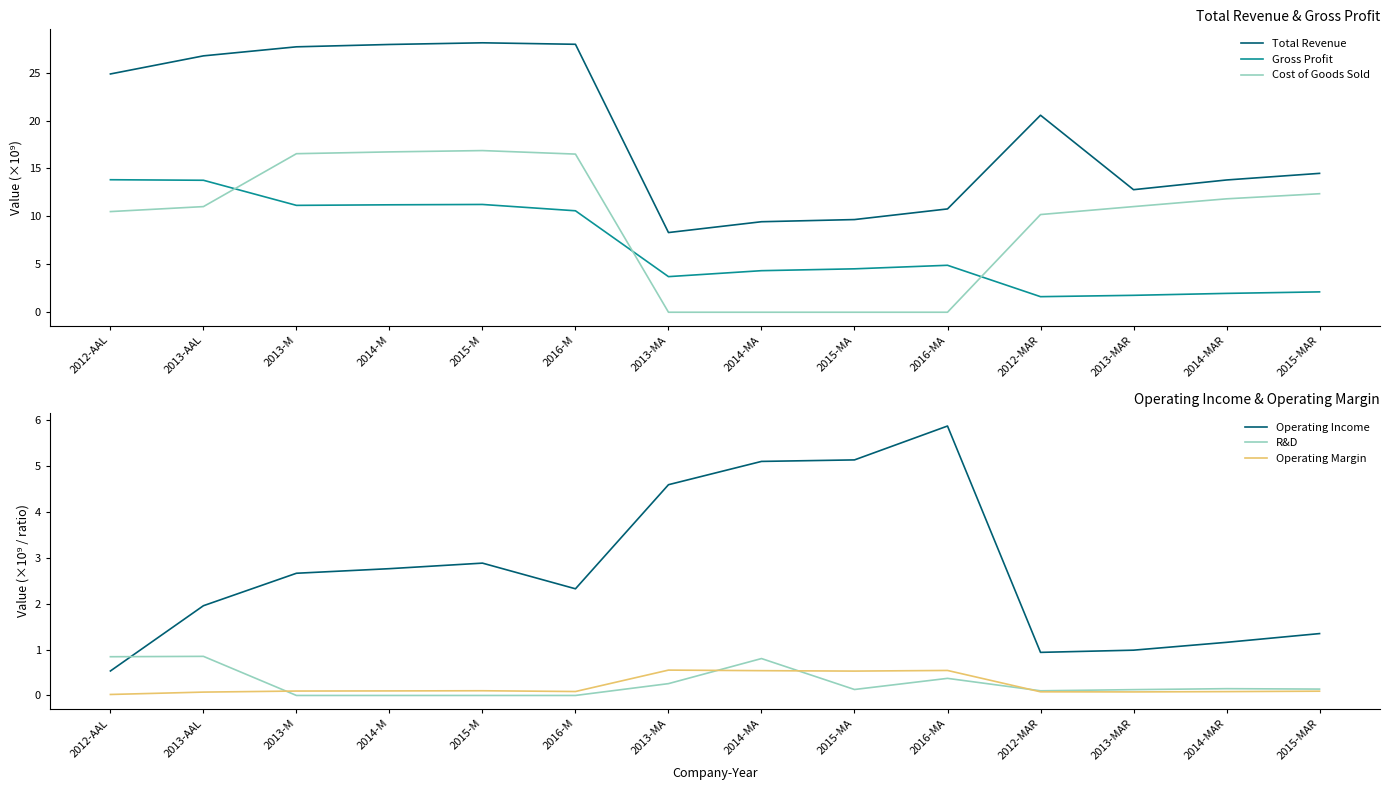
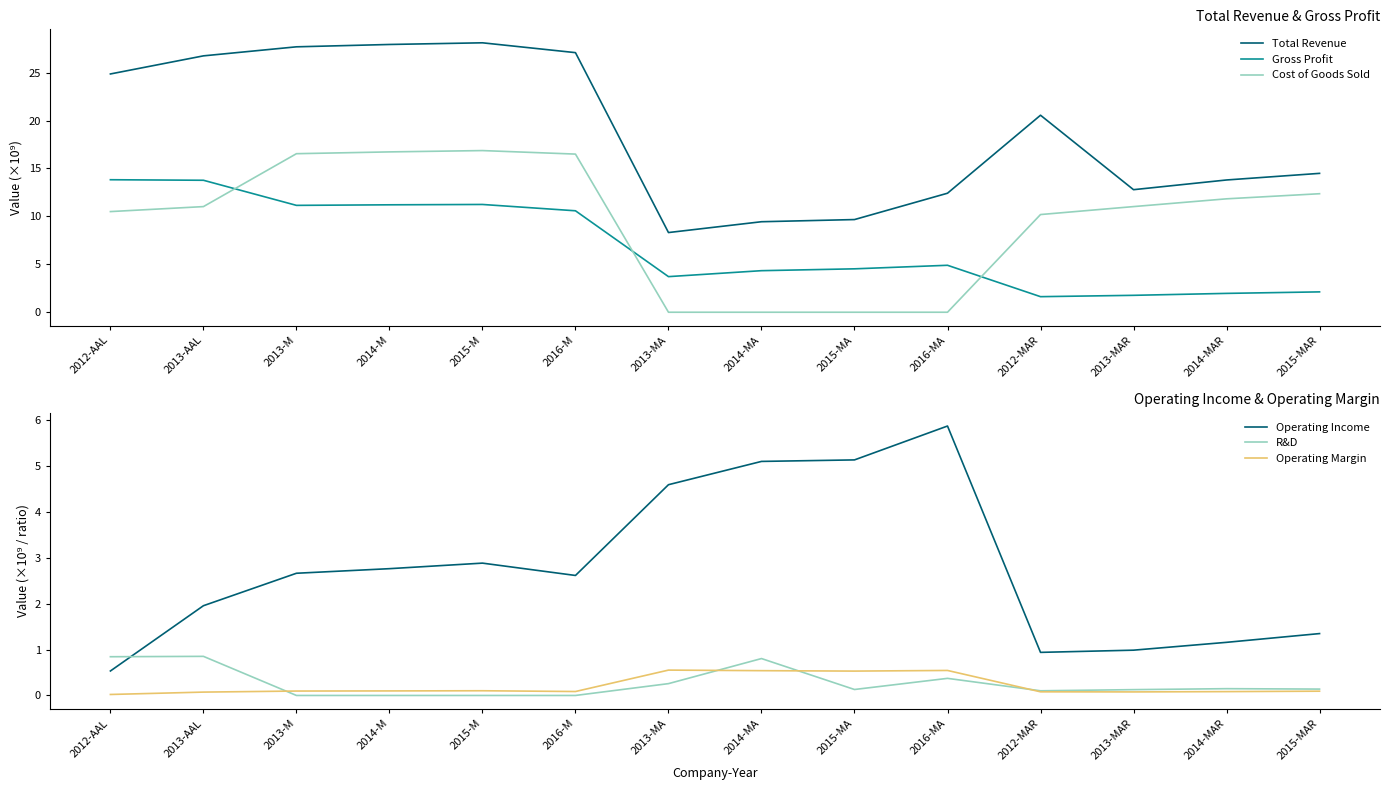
Total Revenue & Gross Profit, Total Revenue, 2016-M: 28 -> 27
Total Revenue & Gross Profit, Total Revenue, 2016-MA: 11 -> 12
Operating Income & Operating Margin, Operating Income, 2016-M: 2.3 -> 2.6
